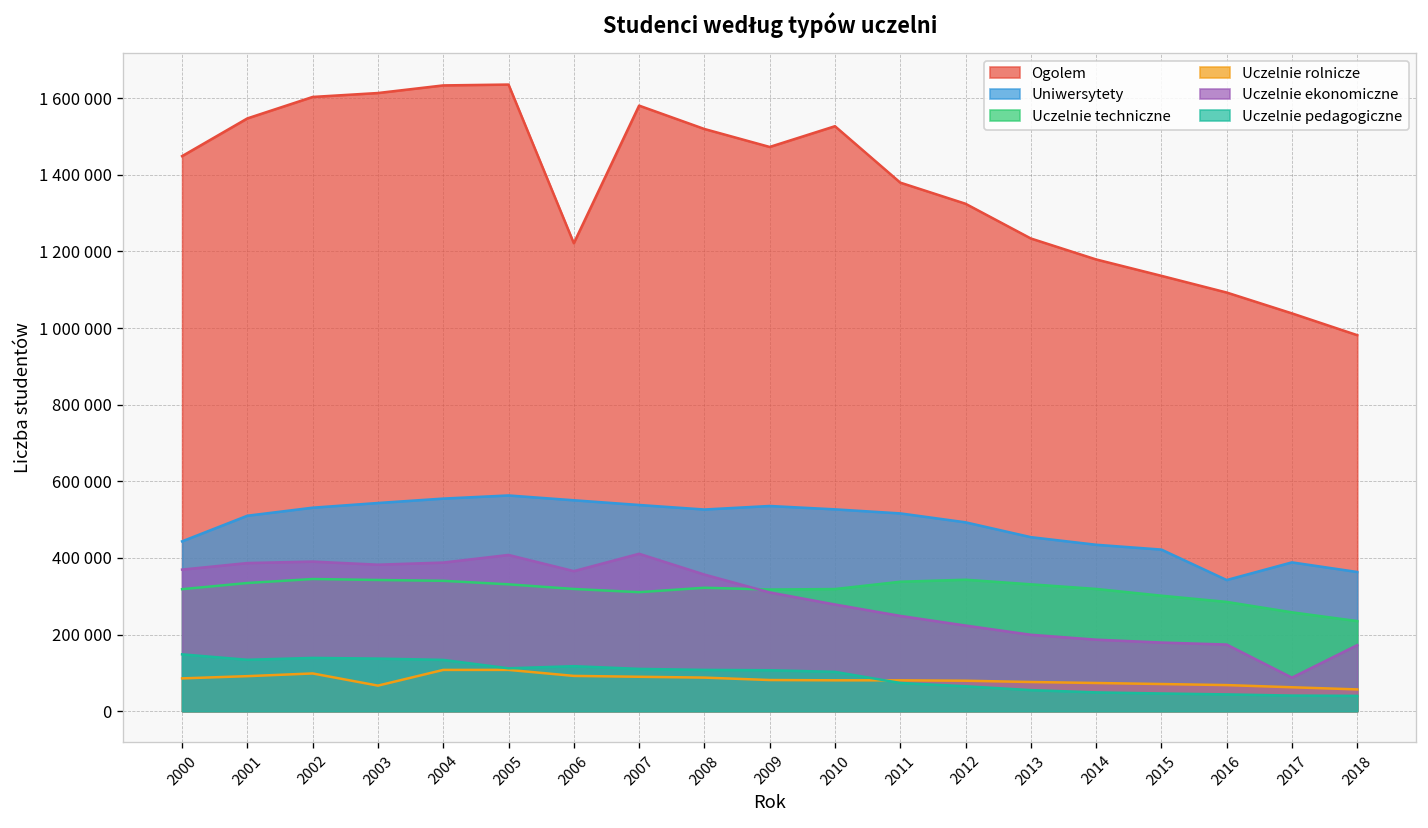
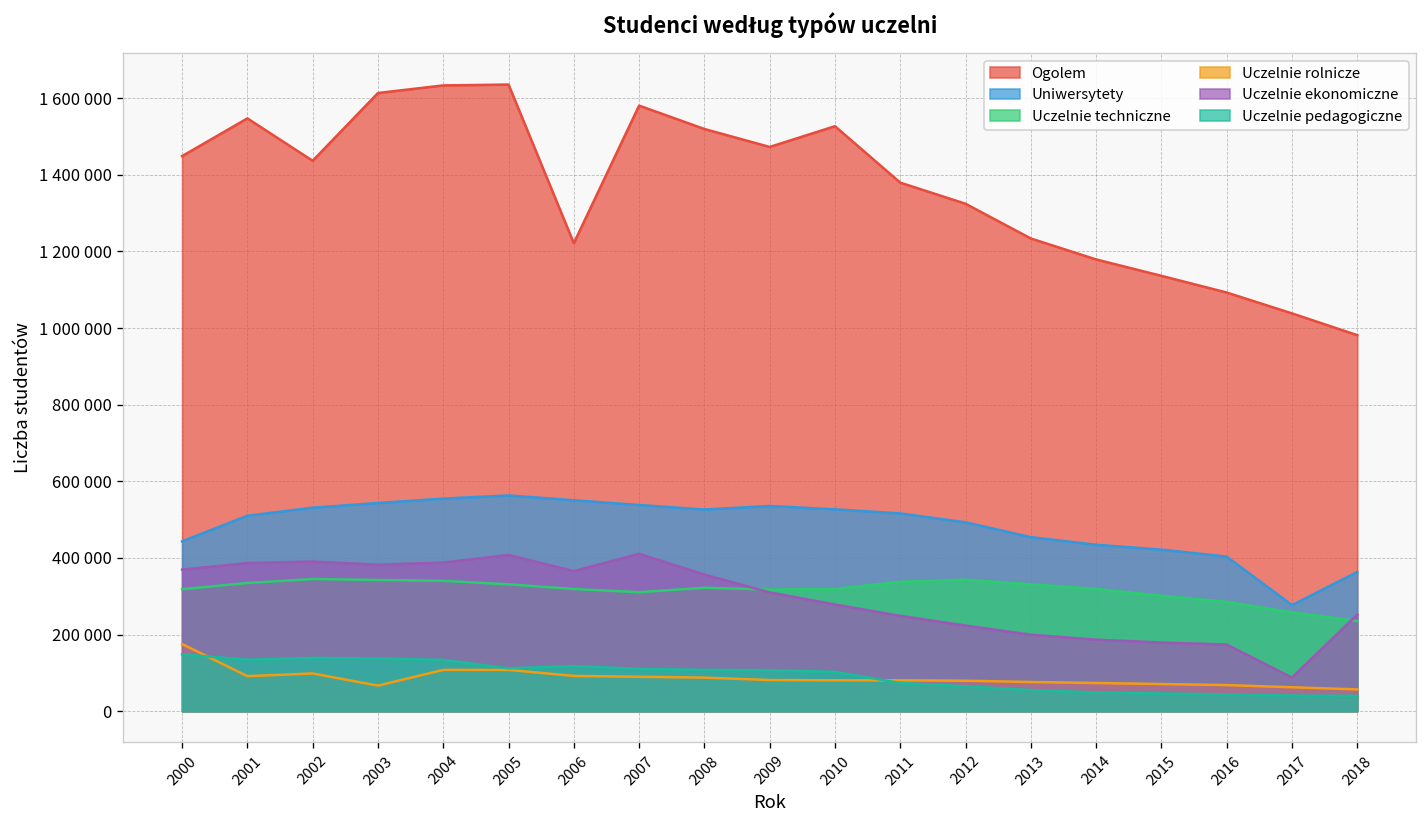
Uczelnie rolnicze, 2000: 90000 -> 180000
Ogolem, 2002: 1600000 -> 1440000
Uniwersytety, 2016: 340000 -> 400000
Uniwersytety, 2017: 390000 -> 280000
Uczelnie ekonomiczne, 2018: 170000 -> 250000
